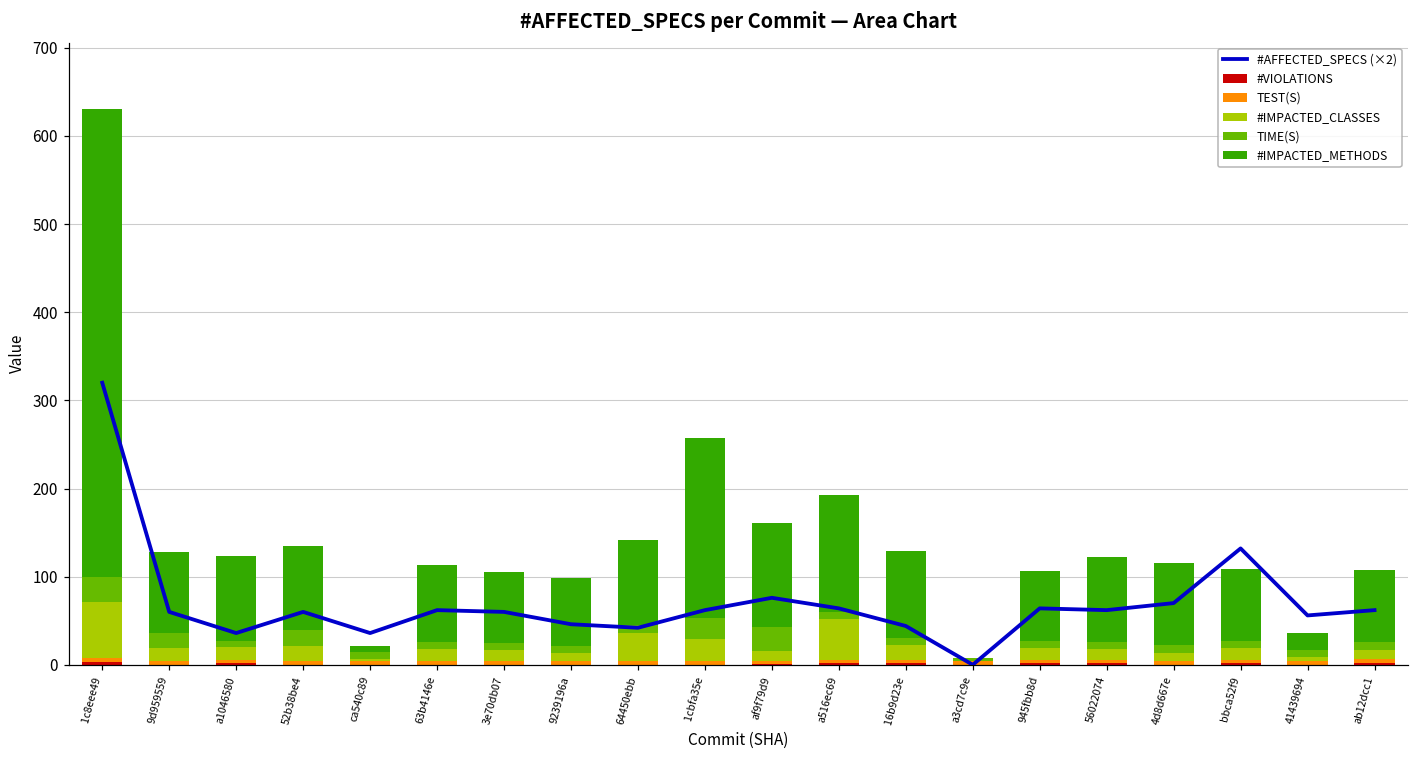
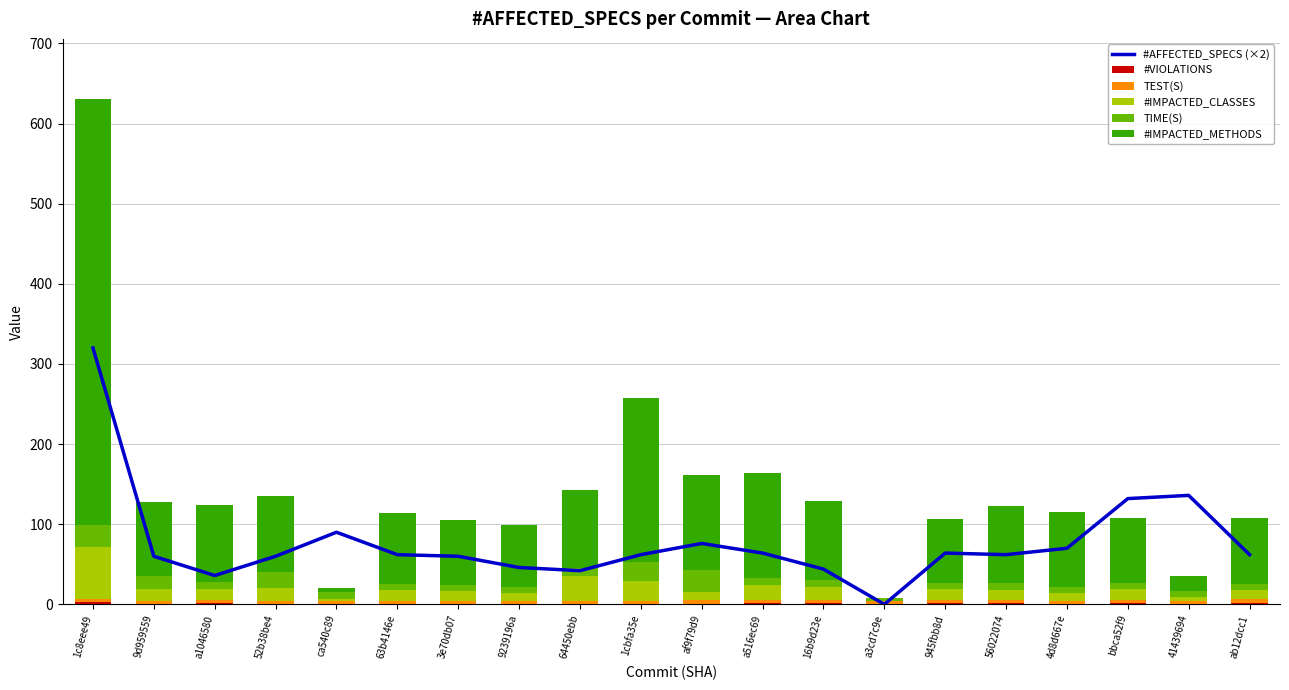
#AFFECTED_SPECS (×2), ca540c89: 40 -> 90
#IMPACTED_CLASSES, a516ec69: 50 -> 20
#AFFECTED_SPECS (×2), 41439694: 60 -> 140
